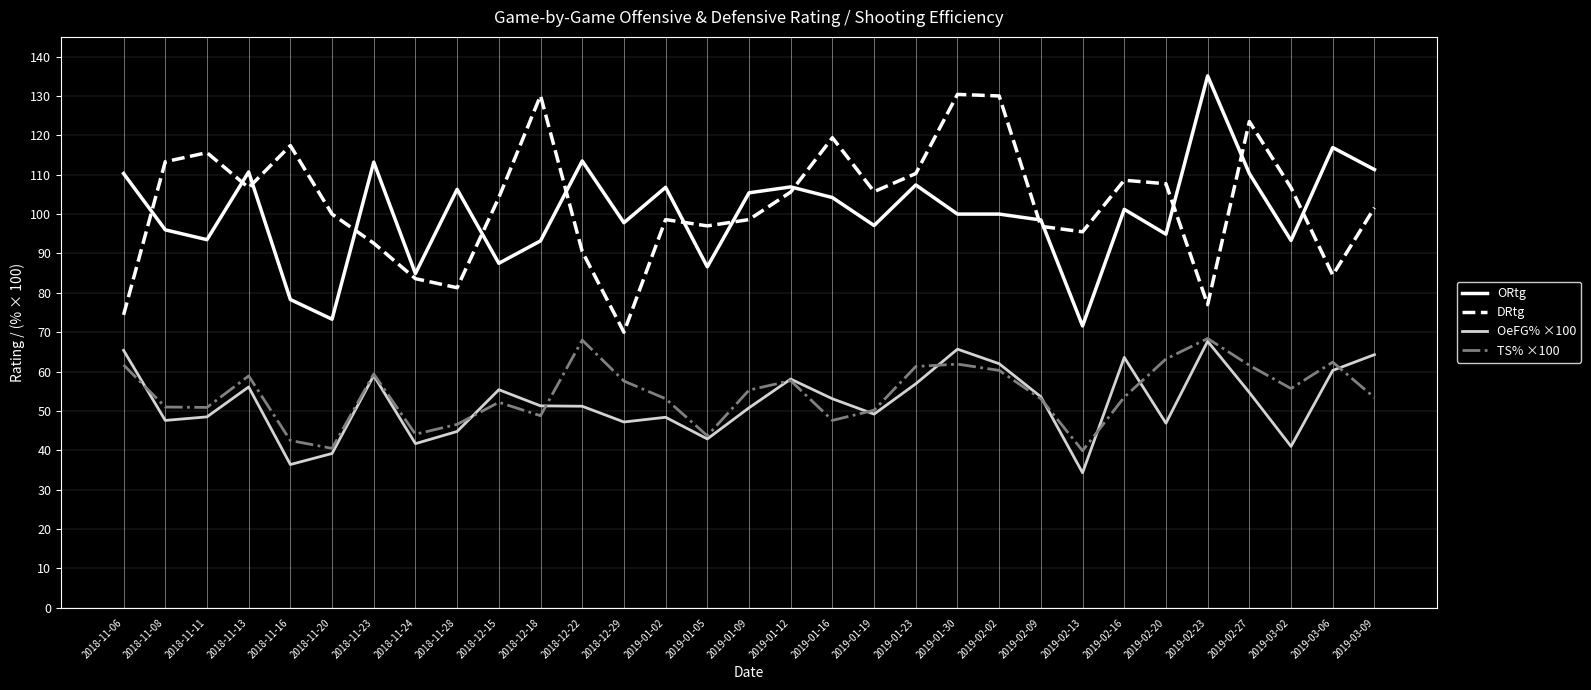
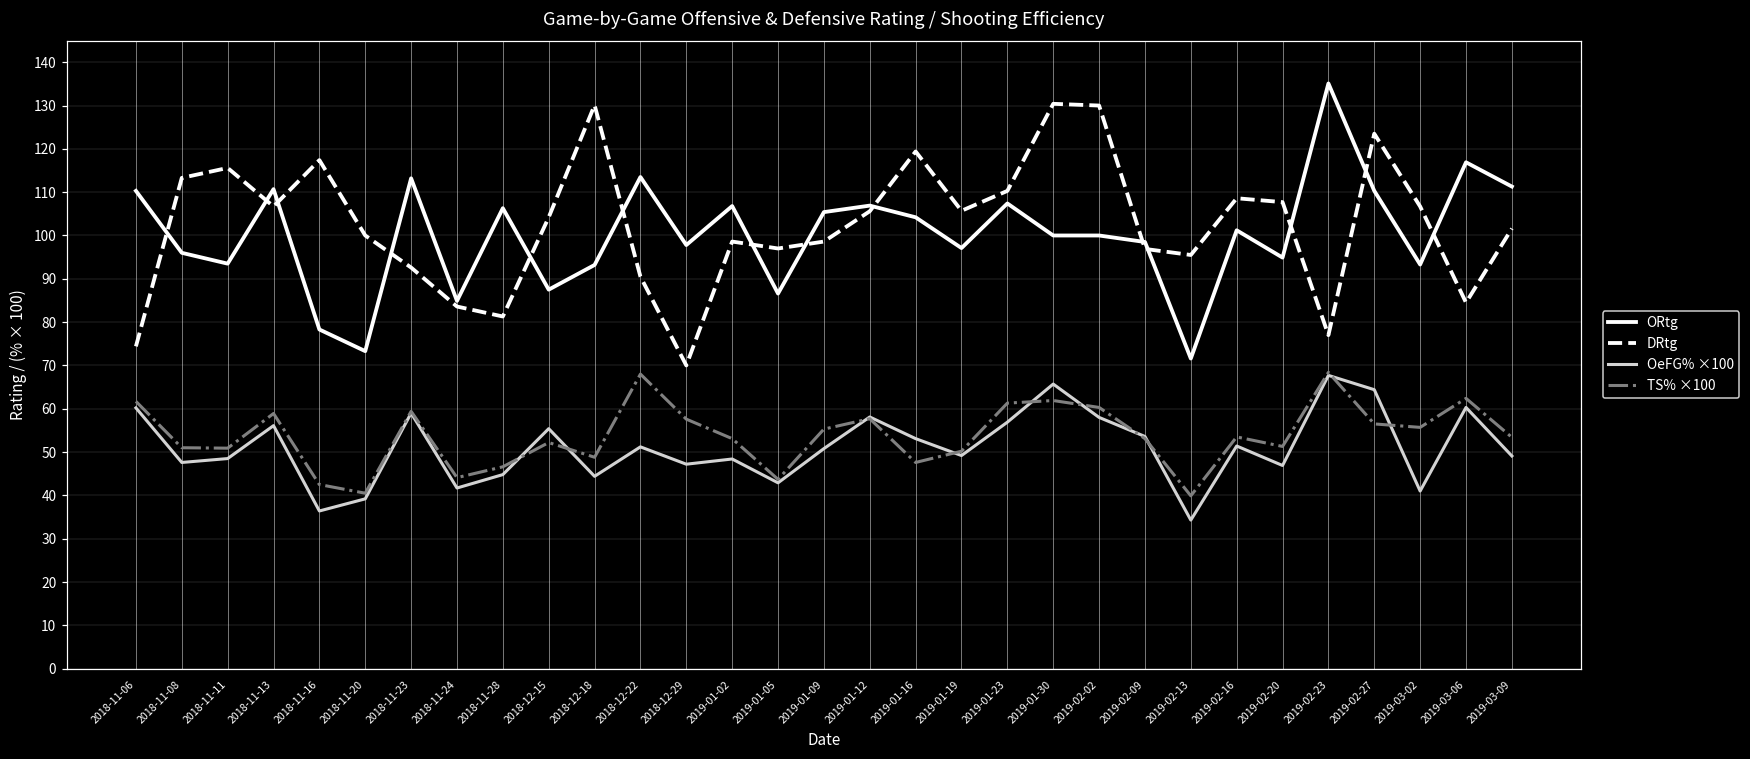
OeFG% ×100, 2018-11-06: 65 -> 60
OeFG% ×100, 2018-12-18: 51 -> 44
OeFG% ×100, 2019-02-02: 62 -> 58
OeFG% ×100, 2019-02-16: 64 -> 51
TS% ×100, 2019-02-20: 63 -> 51
OeFG% ×100, 2019-02-27: 55 -> 64
TS% ×100, 2019-02-27: 62 -> 56
OeFG% ×100, 2019-03-09: 64 -> 49
